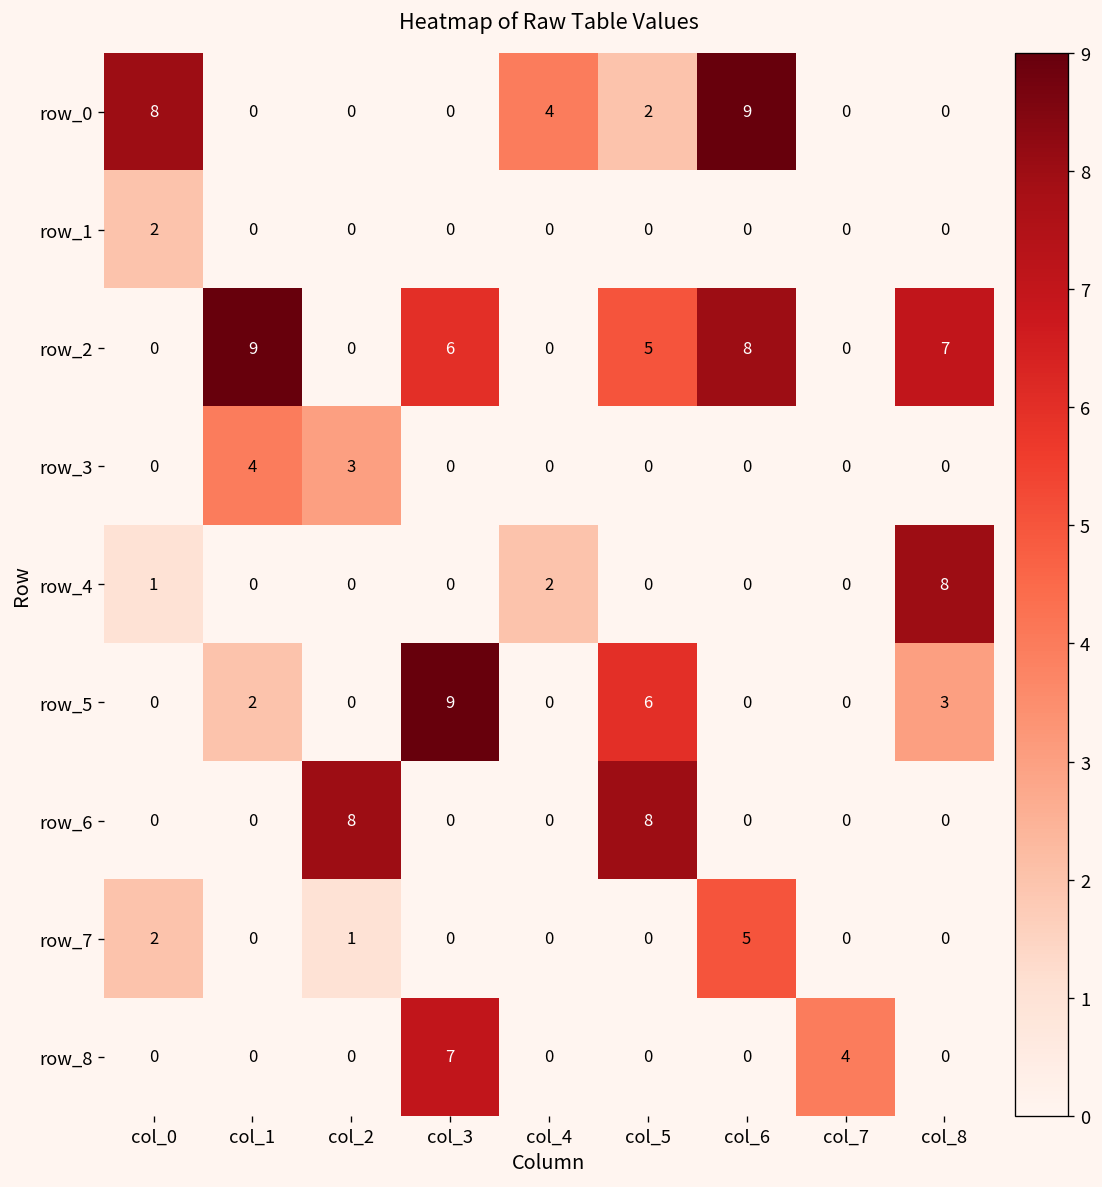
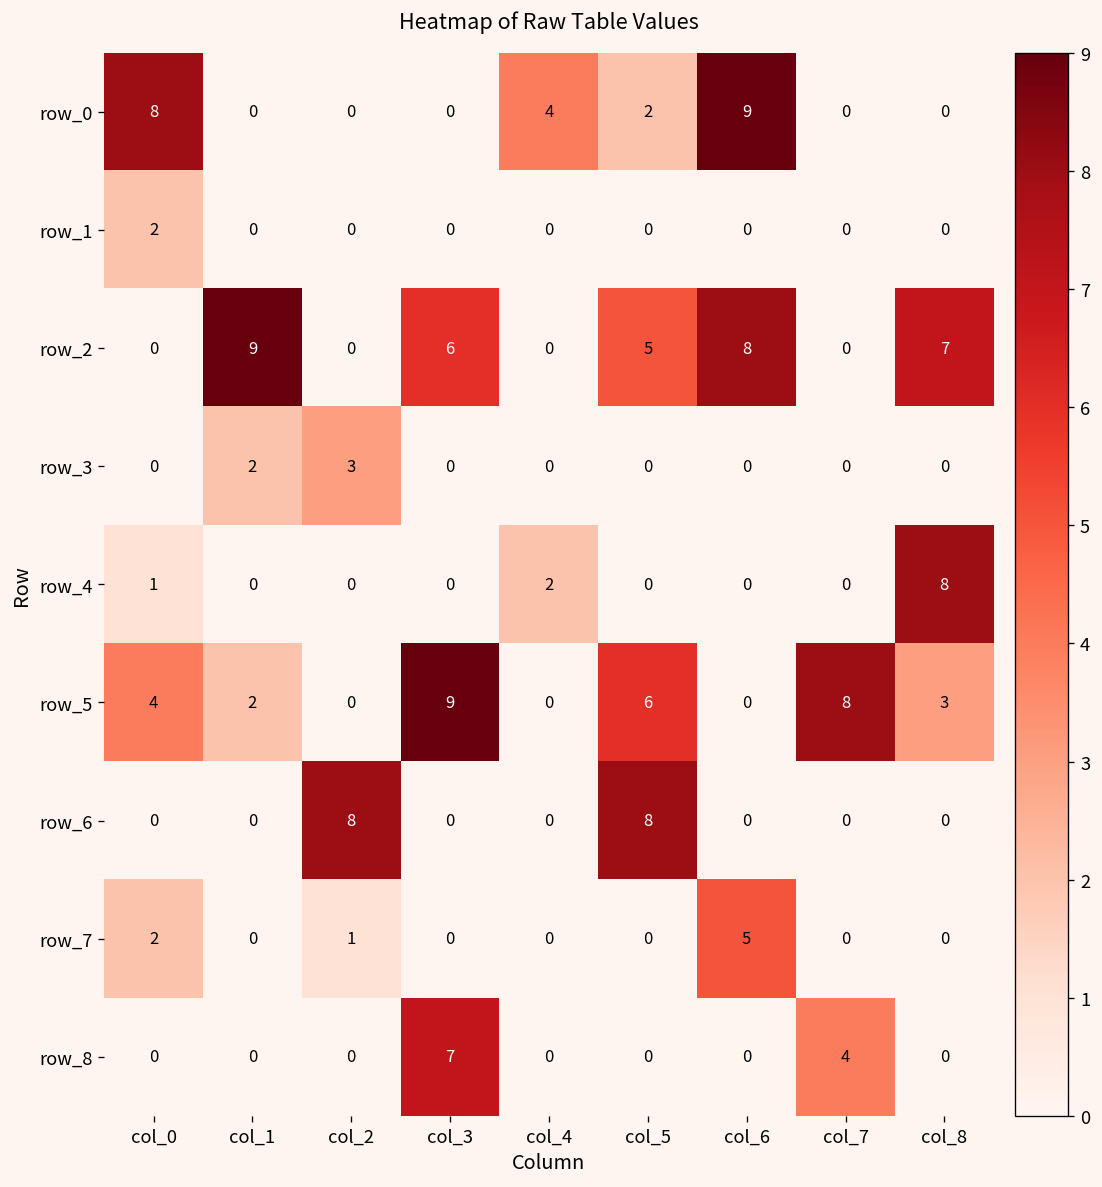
row_3, col_1: 4 -> 2
row_5, col_0: 0 -> 4
row_5, col_7: 0 -> 8
